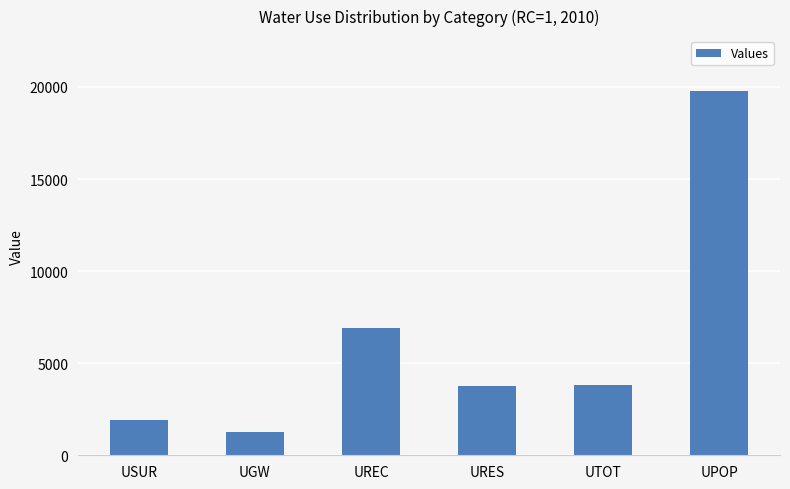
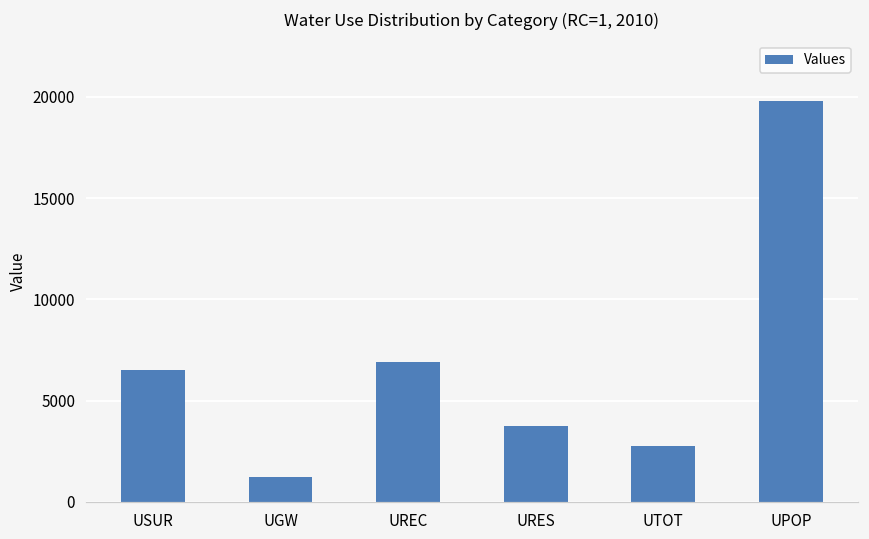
USUR: 1900 -> 6500
UTOT: 3800 -> 2700
